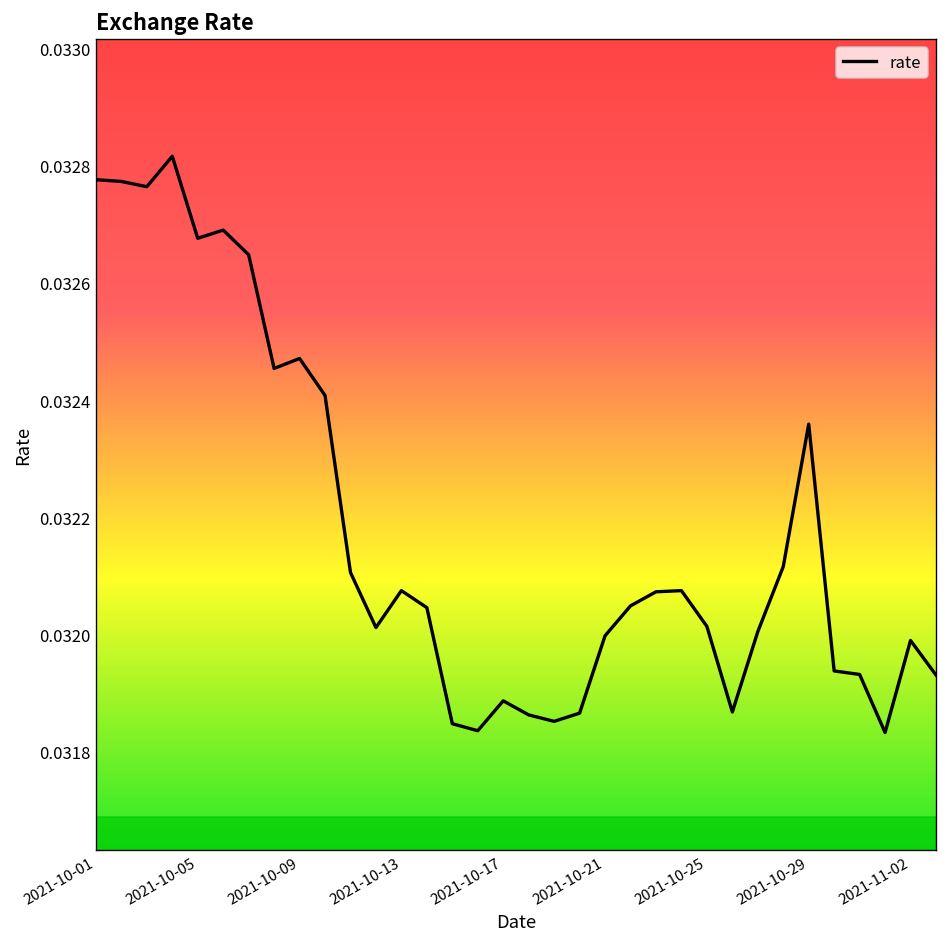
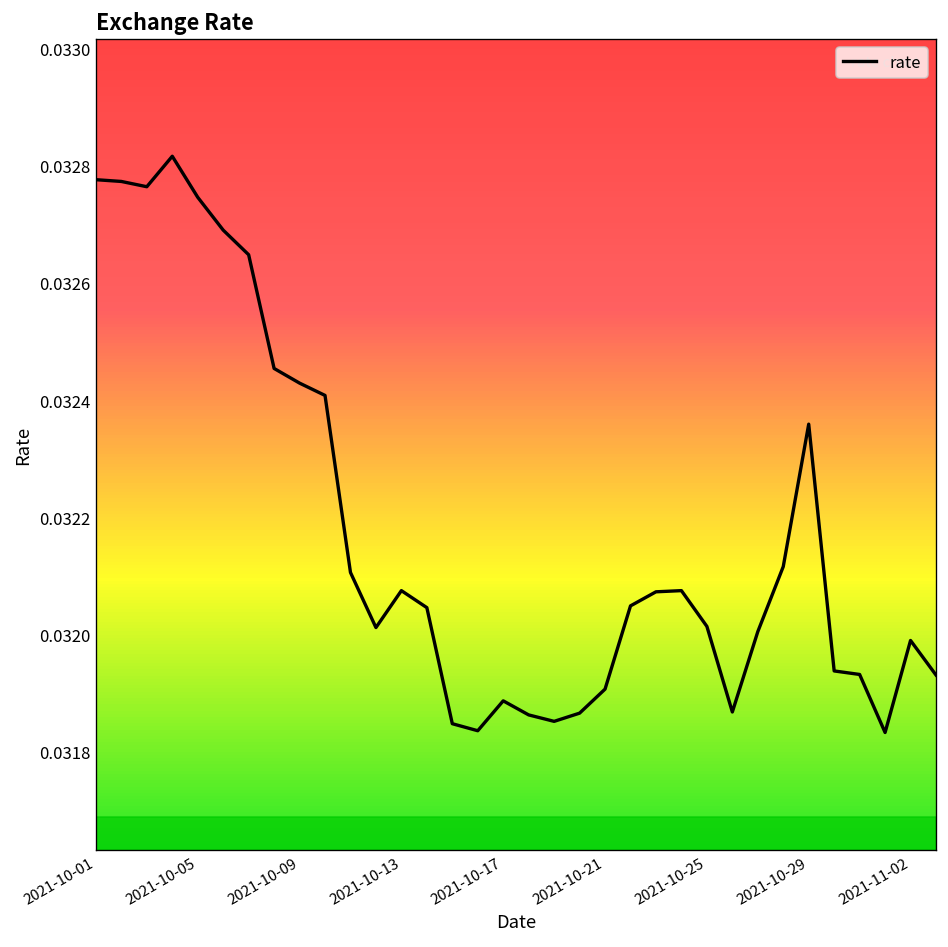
2021-10-05: 0.03268 -> 0.03275
2021-10-09: 0.03247 -> 0.03243
2021-10-21: 0.03200 -> 0.03191
